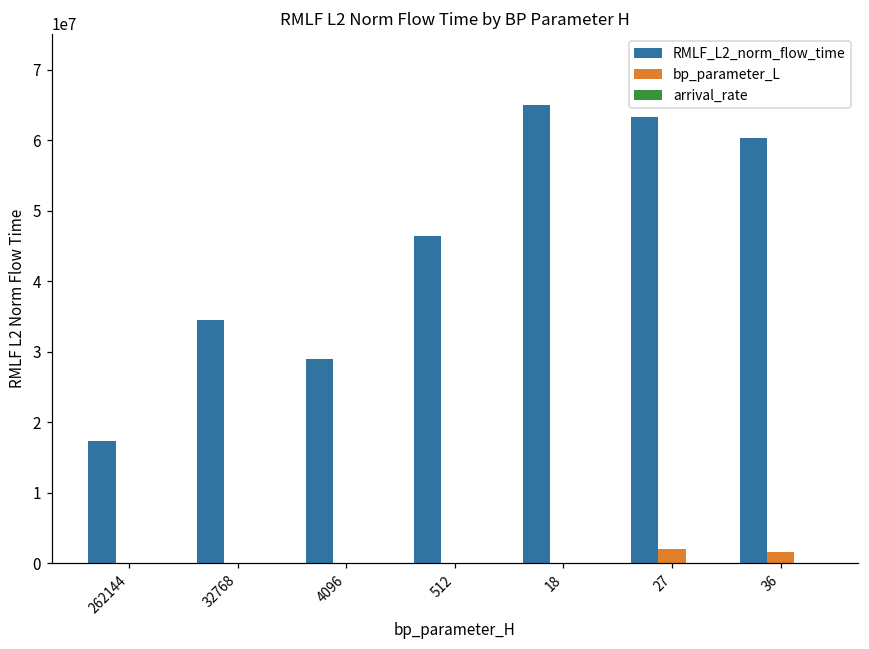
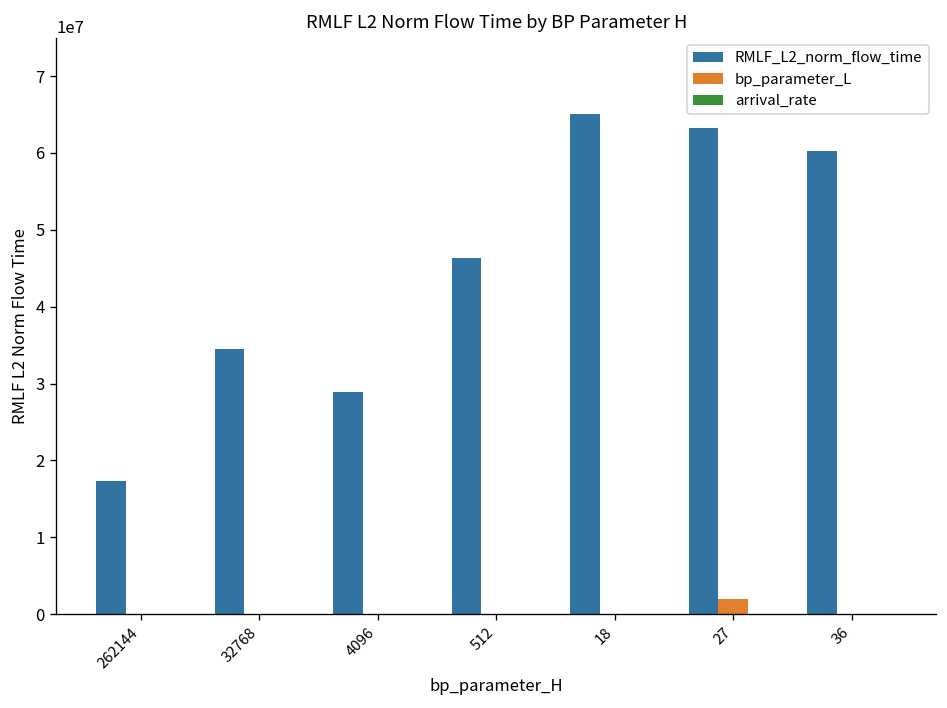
bp_parameter_L, 36: 2000000 -> 0
